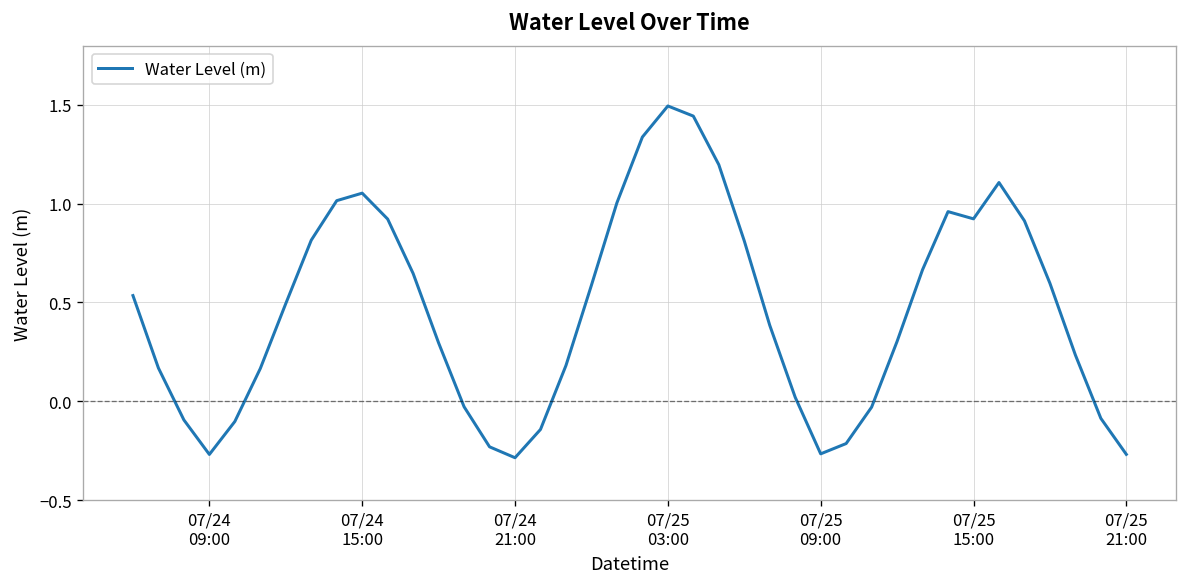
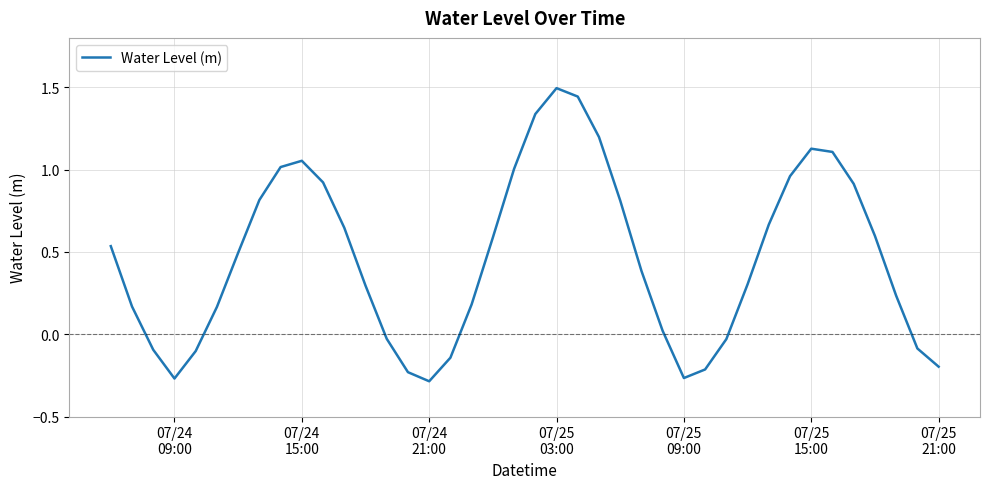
07/25 15:00: 0.92 -> 1.13
07/25 21:00: -0.27 -> -0.20
